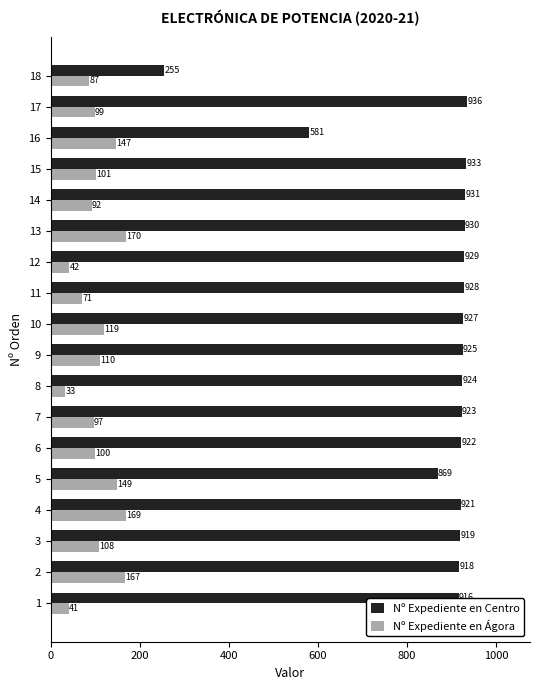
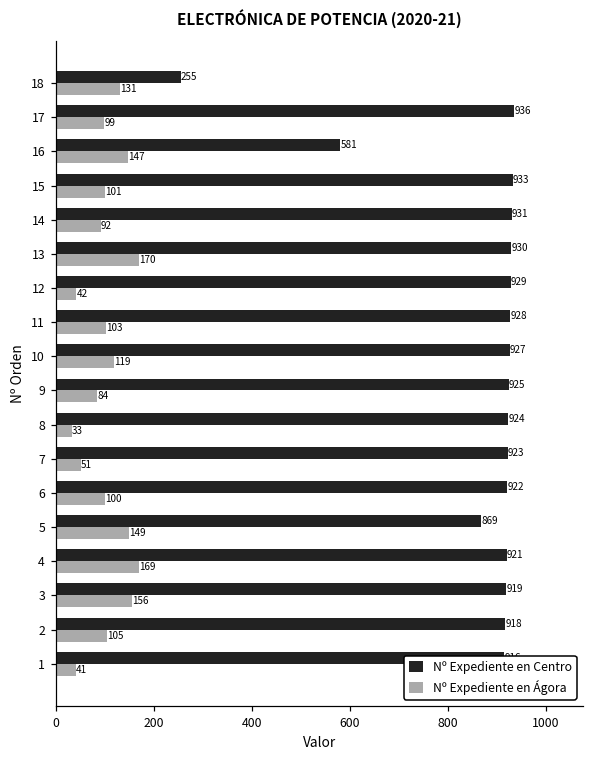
Nº Expediente en Ágora, 18: 87 -> 131
Nº Expediente en Ágora, 11: 71 -> 103
Nº Expediente en Ágora, 9: 110 -> 84
Nº Expediente en Ágora, 7: 97 -> 51
Nº Expediente en Ágora, 3: 108 -> 156
Nº Expediente en Ágora, 2: 167 -> 105
